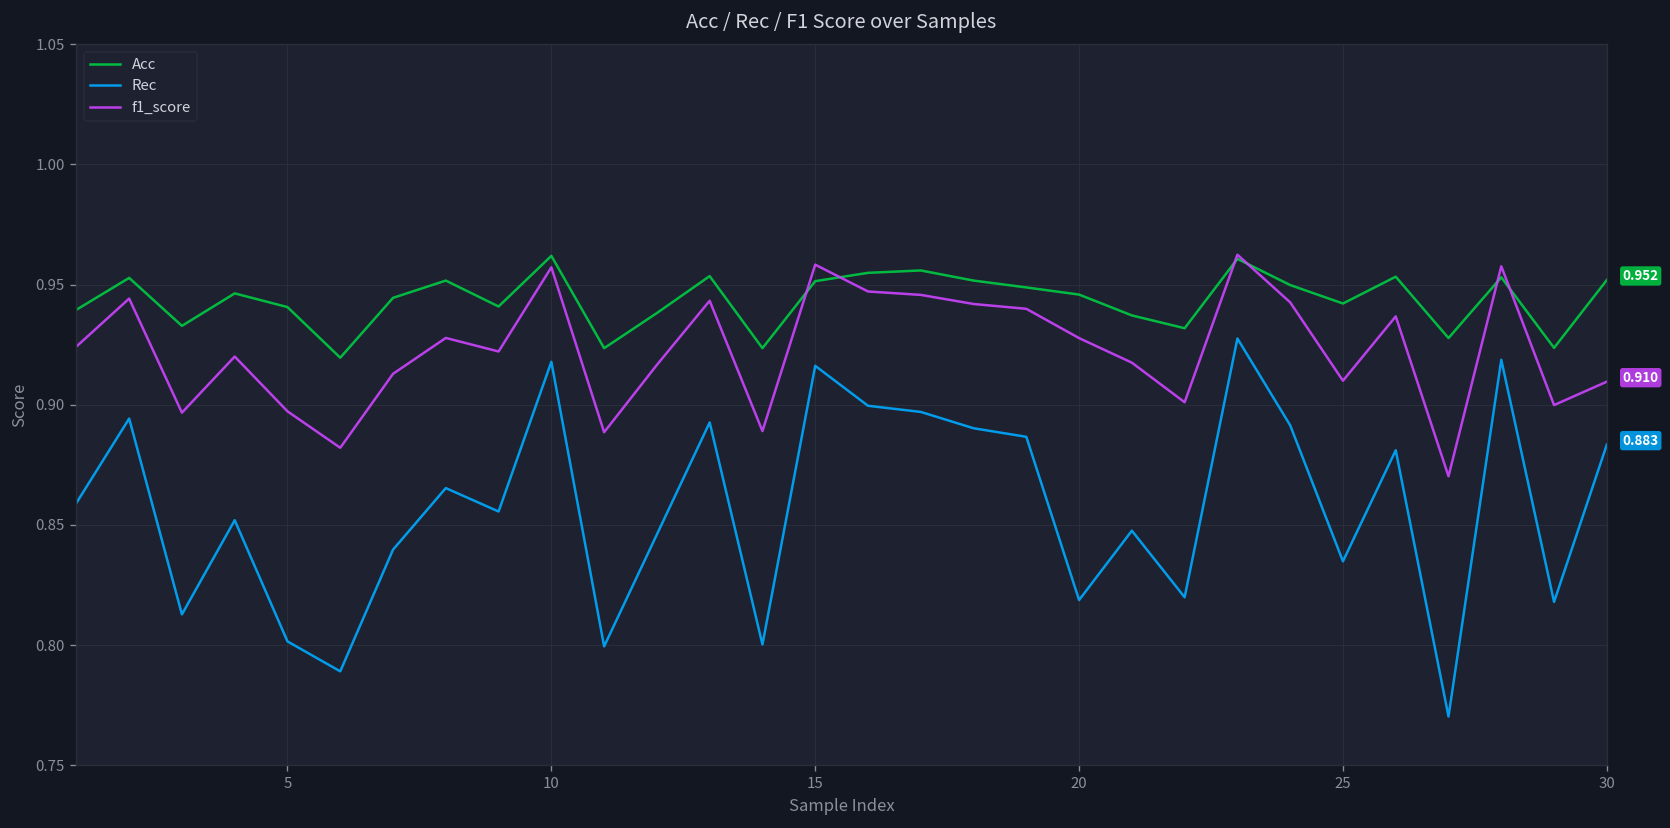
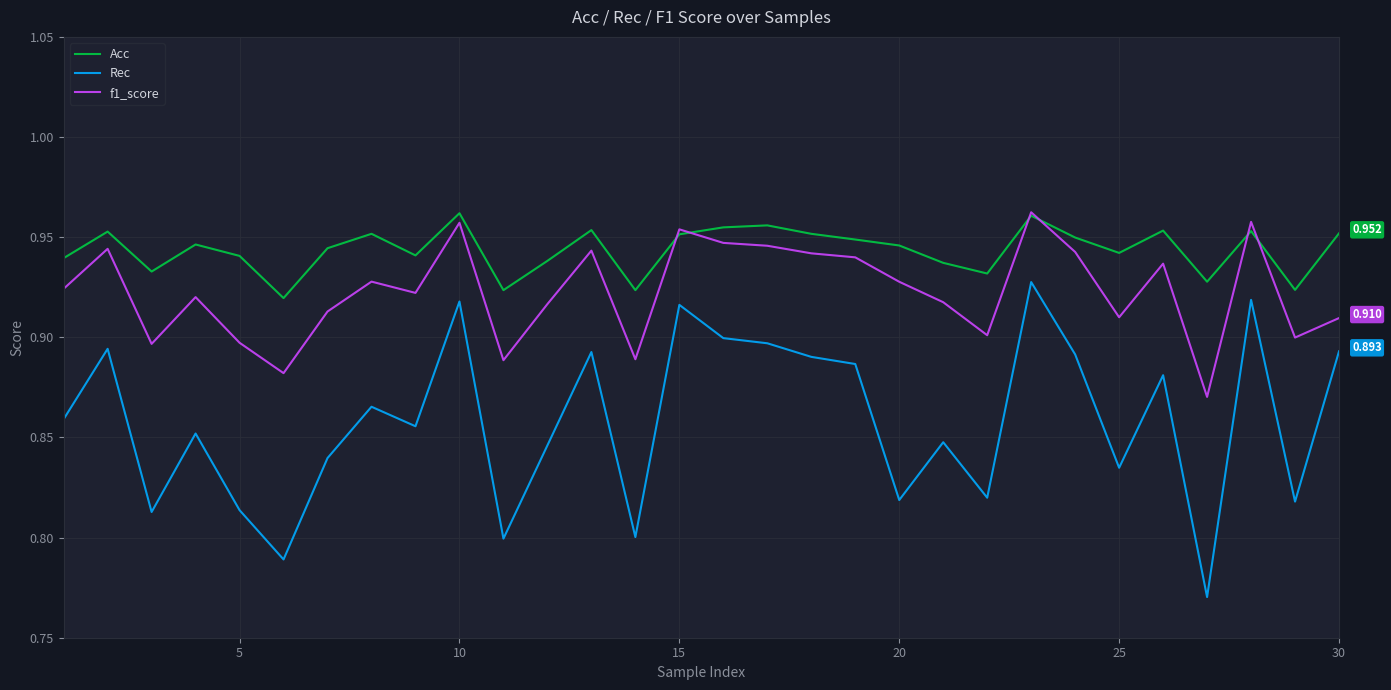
Rec, 5: 0.802 -> 0.814
f1_score, 15: 0.958 -> 0.954
Rec, 30: 0.883 -> 0.893
